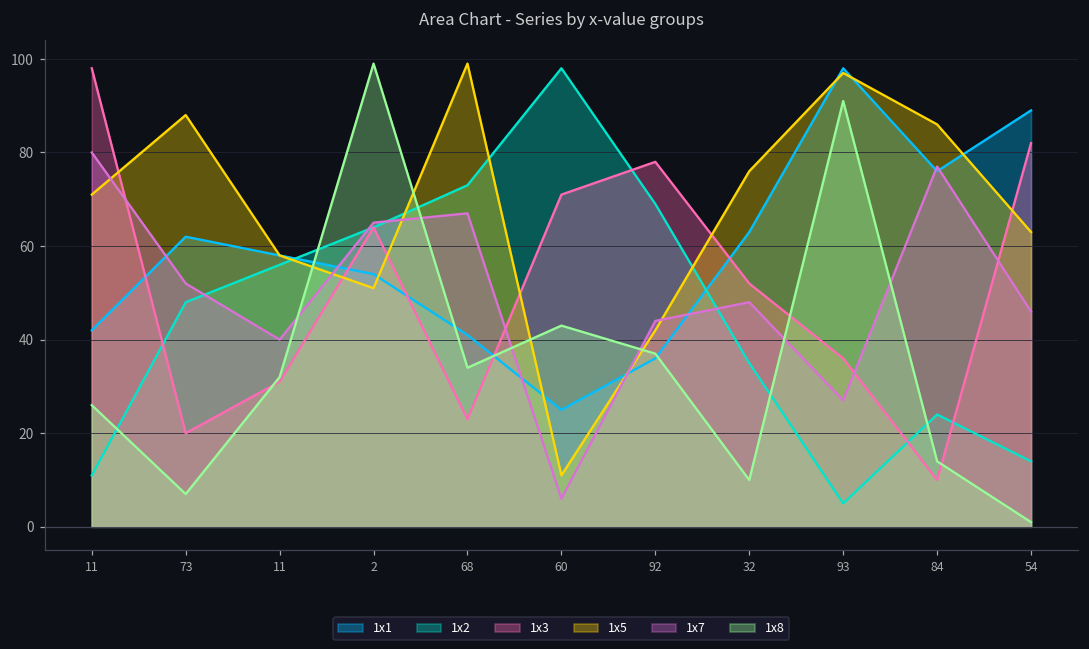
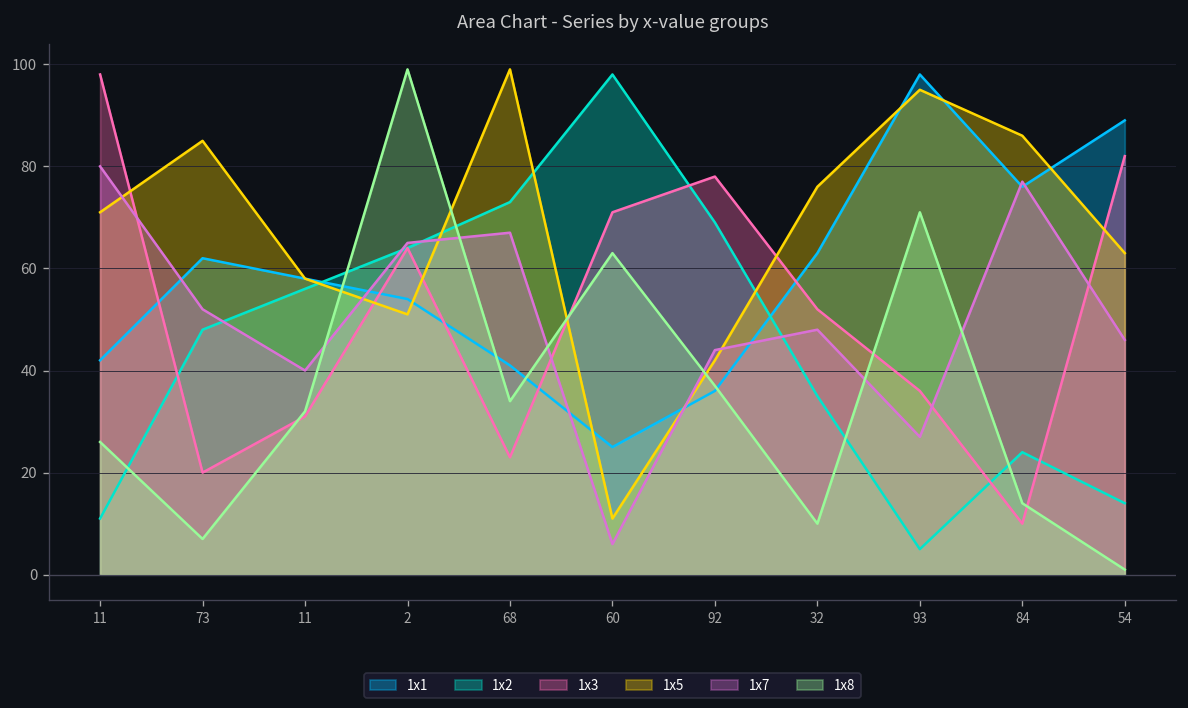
1x5, 73: 88 -> 85
1x8, 60: 43 -> 63
1x5, 93: 97 -> 95
1x8, 93: 91 -> 71
